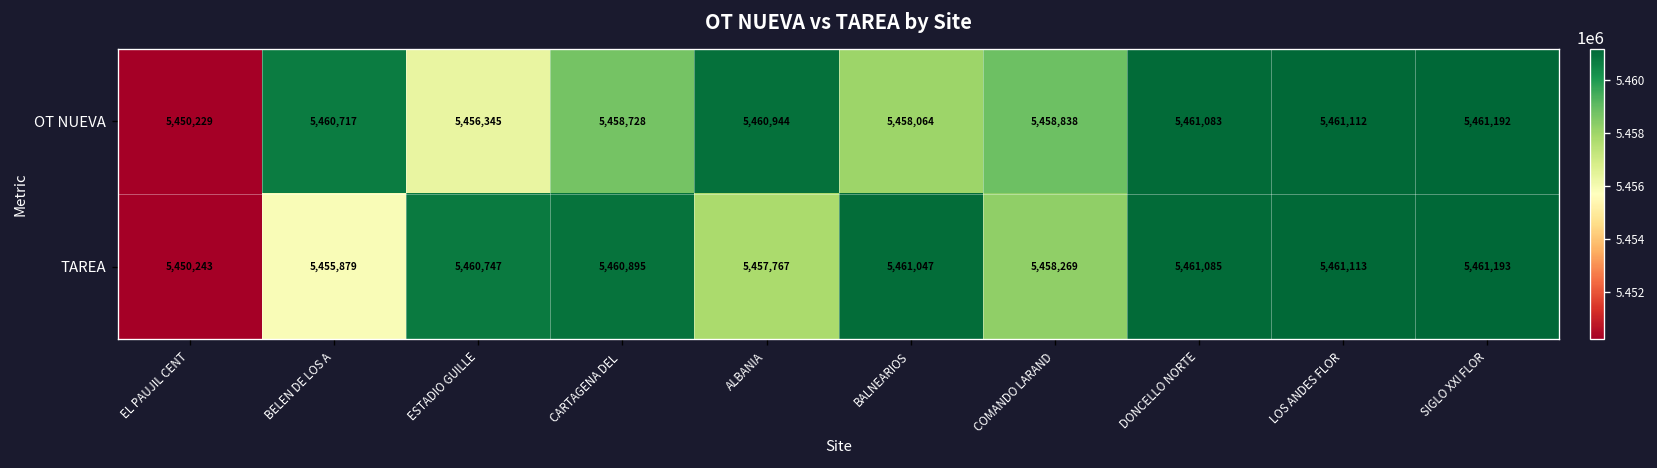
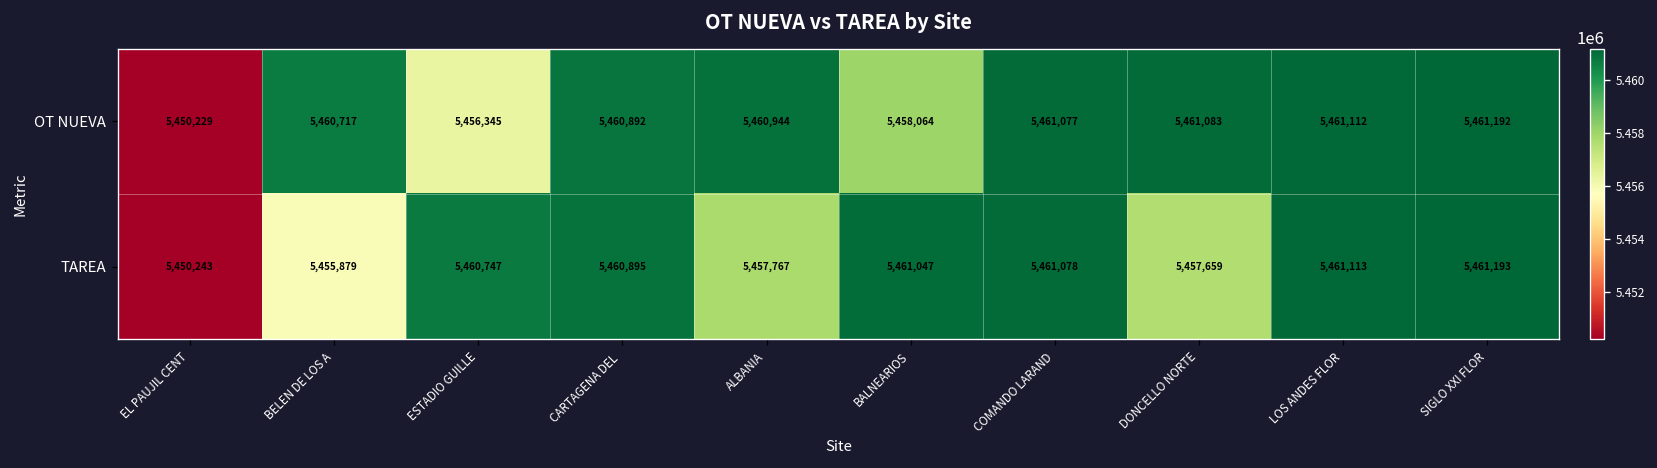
OT NUEVA, CARTAGENA DEL: 5,458,728 -> 5,460,892
OT NUEVA, COMANDO LARAND: 5,458,838 -> 5,461,077
TAREA, COMANDO LARAND: 5,458,269 -> 5,461,078
TAREA, DONCELLO NORTE: 5,461,085 -> 5,457,659
